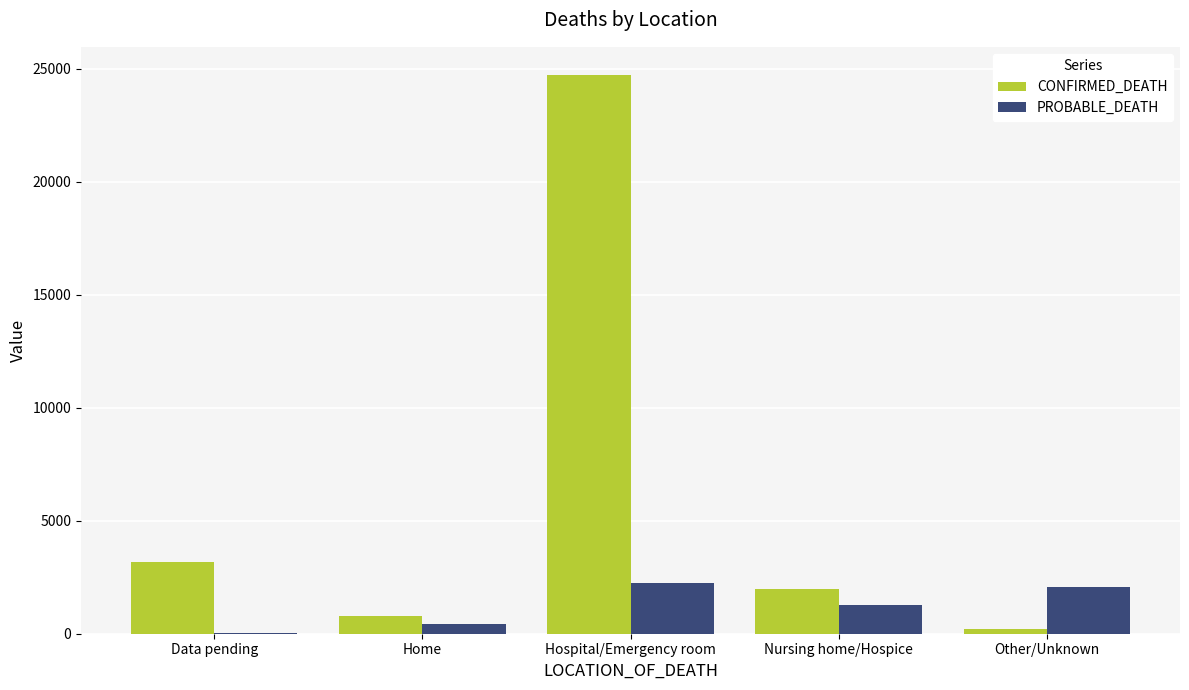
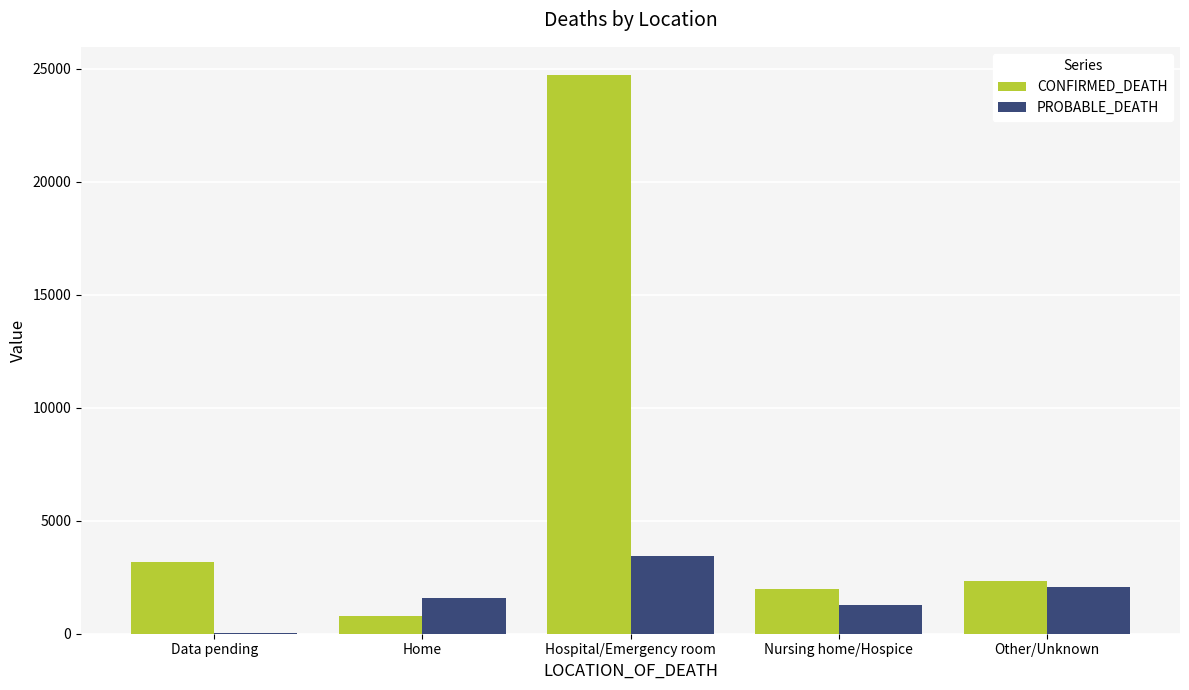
PROBABLE_DEATH, Home: 400 -> 1600
PROBABLE_DEATH, Hospital/Emergency room: 2300 -> 3500
CONFIRMED_DEATH, Other/Unknown: 200 -> 2300
